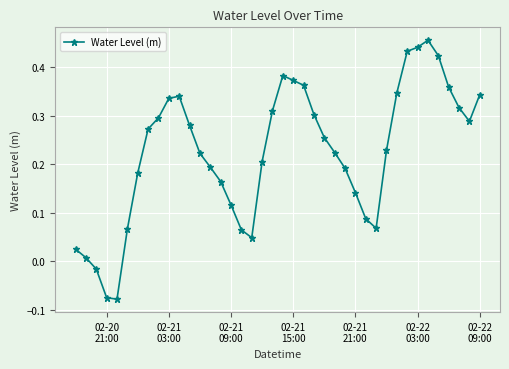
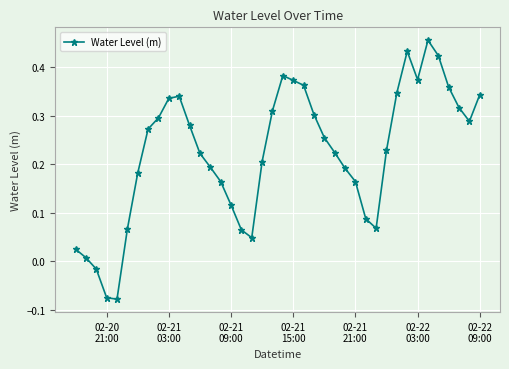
02-21 21:00: 0.14 -> 0.16
02-22 03:00: 0.44 -> 0.37
